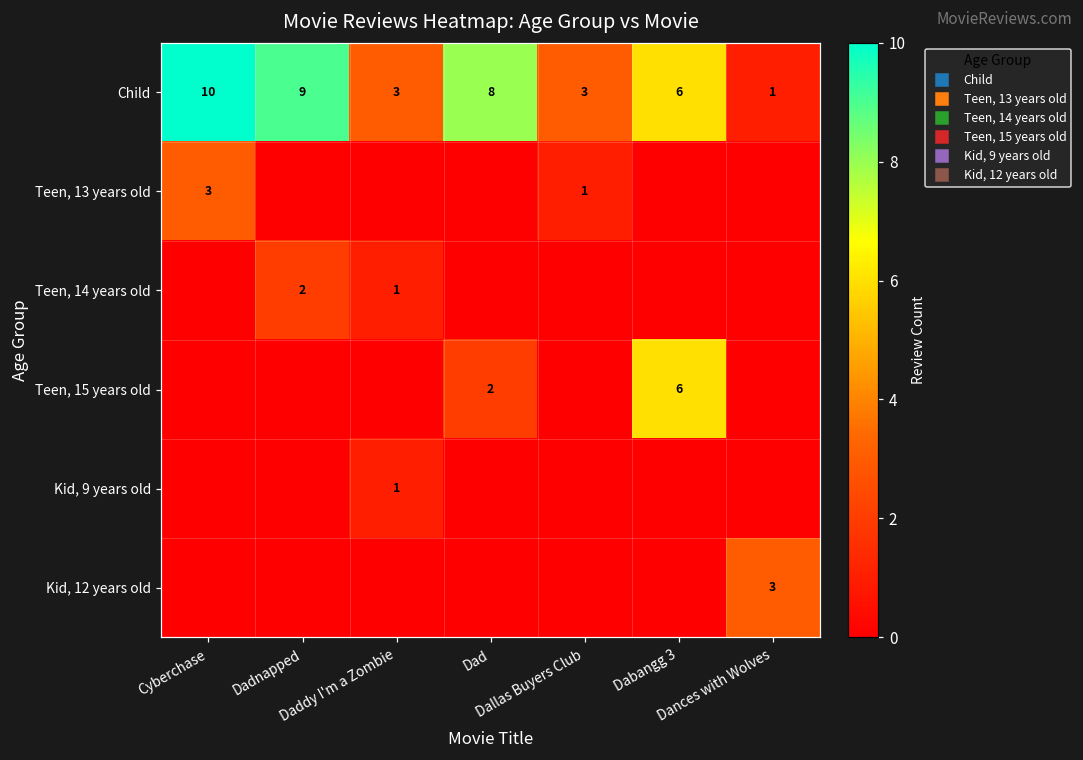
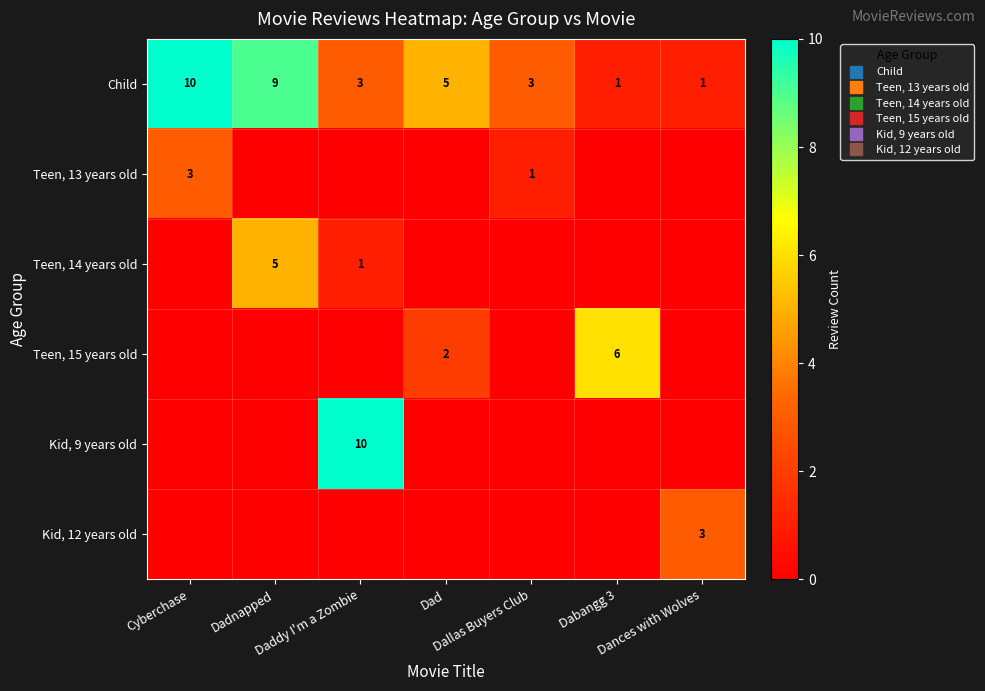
Child, Dad: 8 -> 5
Child, Dabangg 3: 6 -> 1
Teen, 14 years old, Dadnapped: 2 -> 5
Kid, 9 years old, Daddy I'm a Zombie: 1 -> 10
